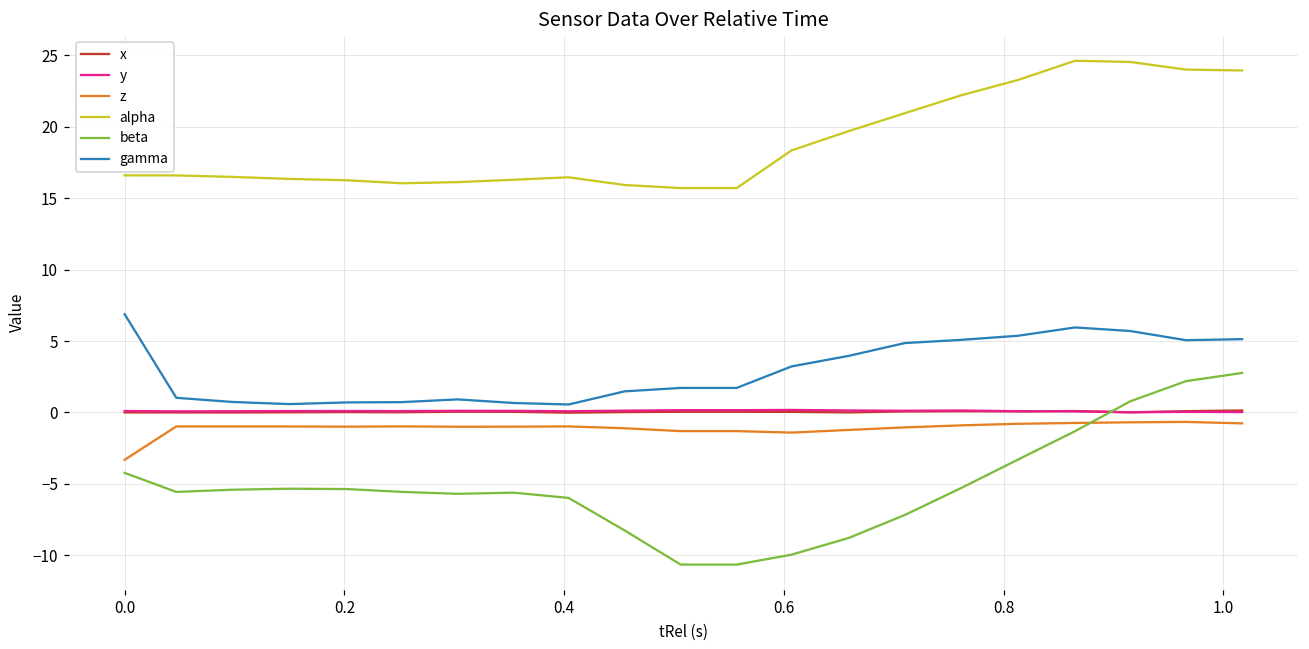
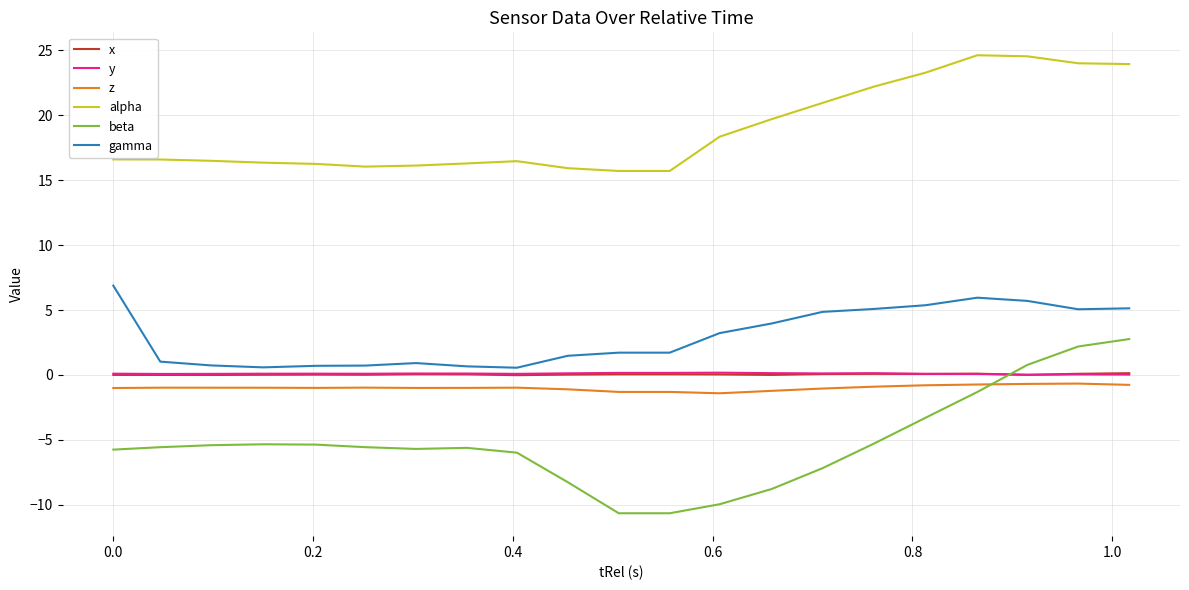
z, 0.0: -3.3 -> -1.0
beta, 0.0: -4.2 -> -5.7
